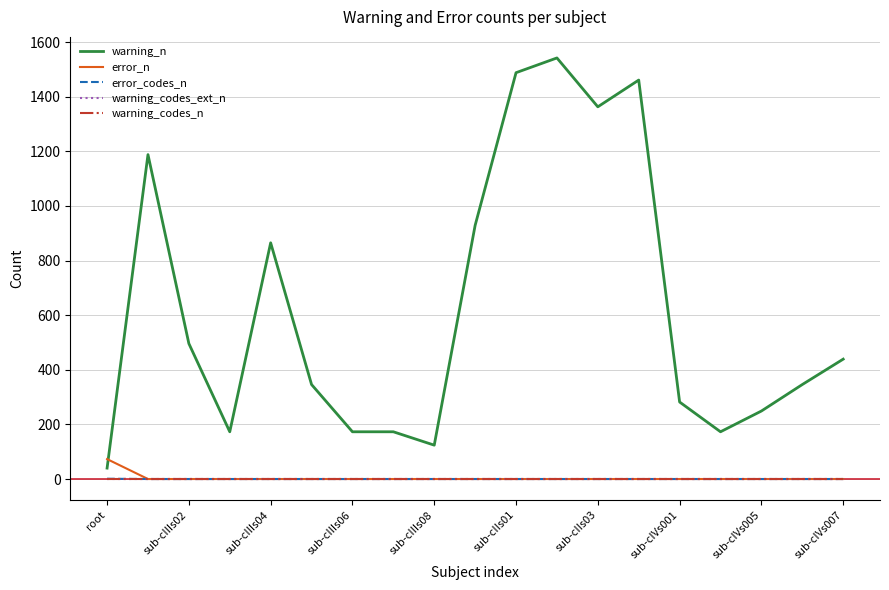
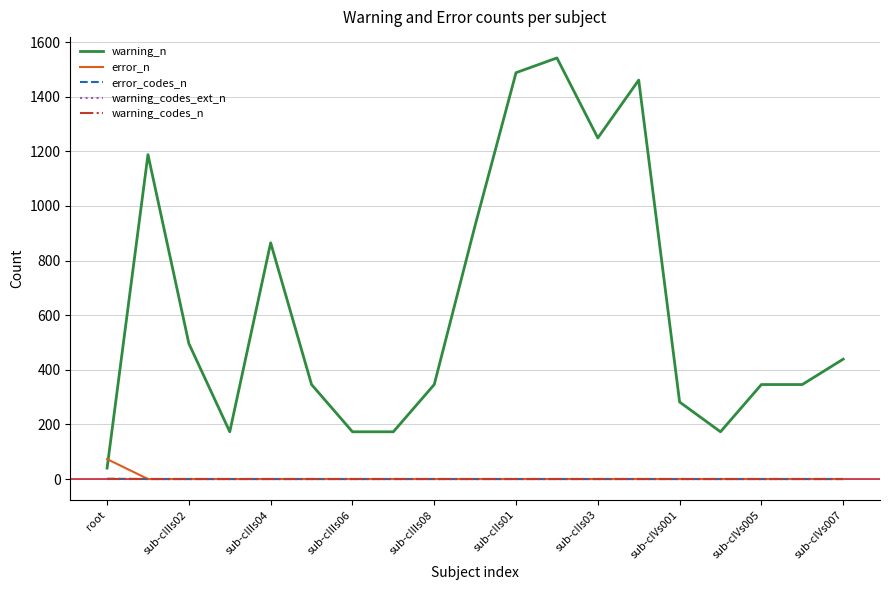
warning_n, sub-cIIIs08: 120 -> 350
warning_n, sub-cIIs03: 1360 -> 1250
warning_n, sub-cIVs005: 250 -> 350
